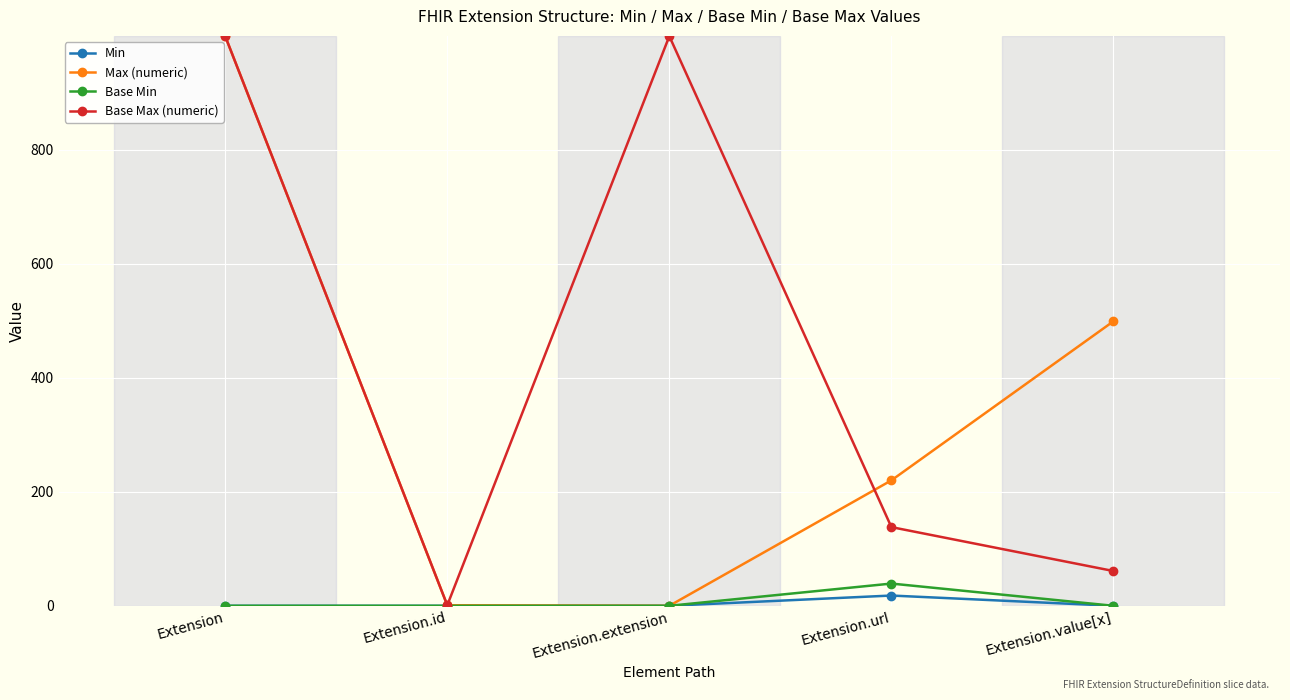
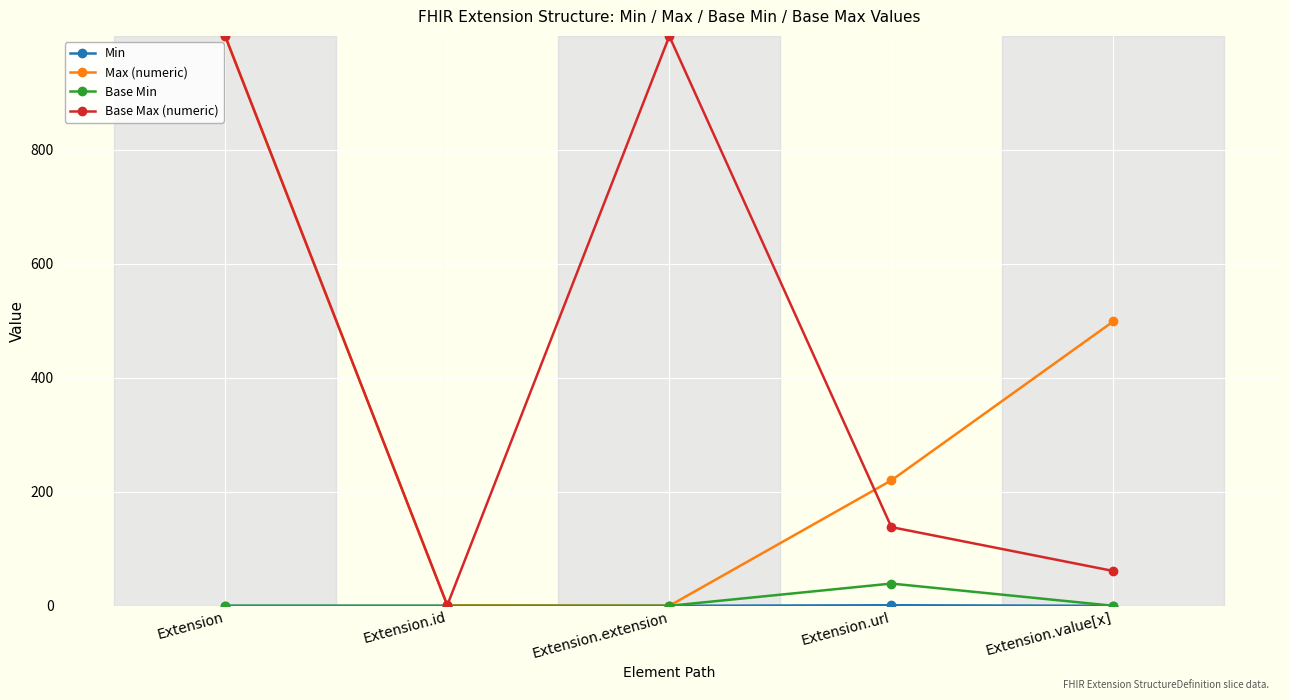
Min, Extension.url: 20 -> 0
